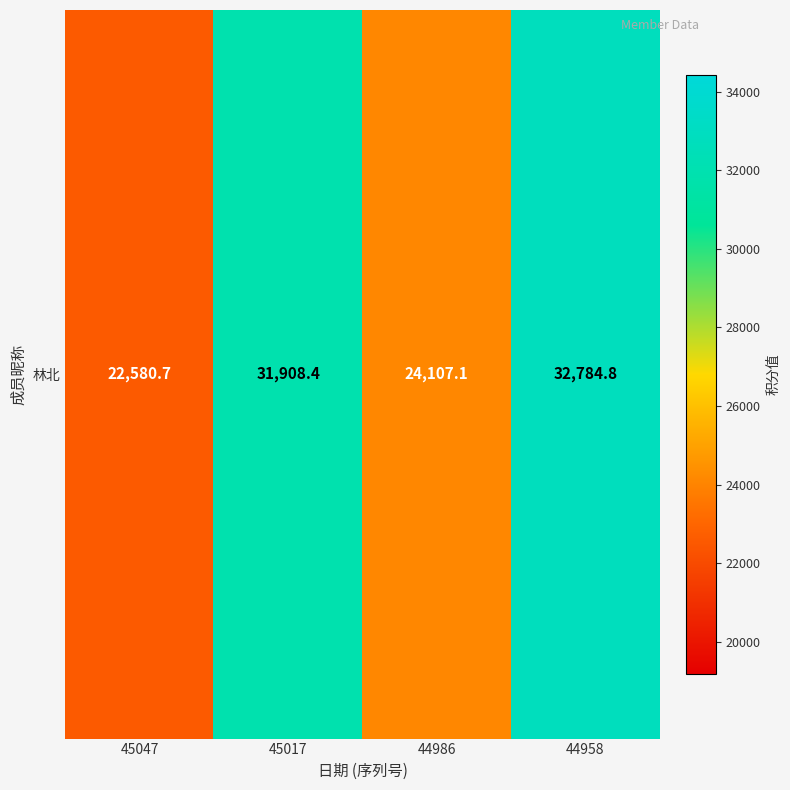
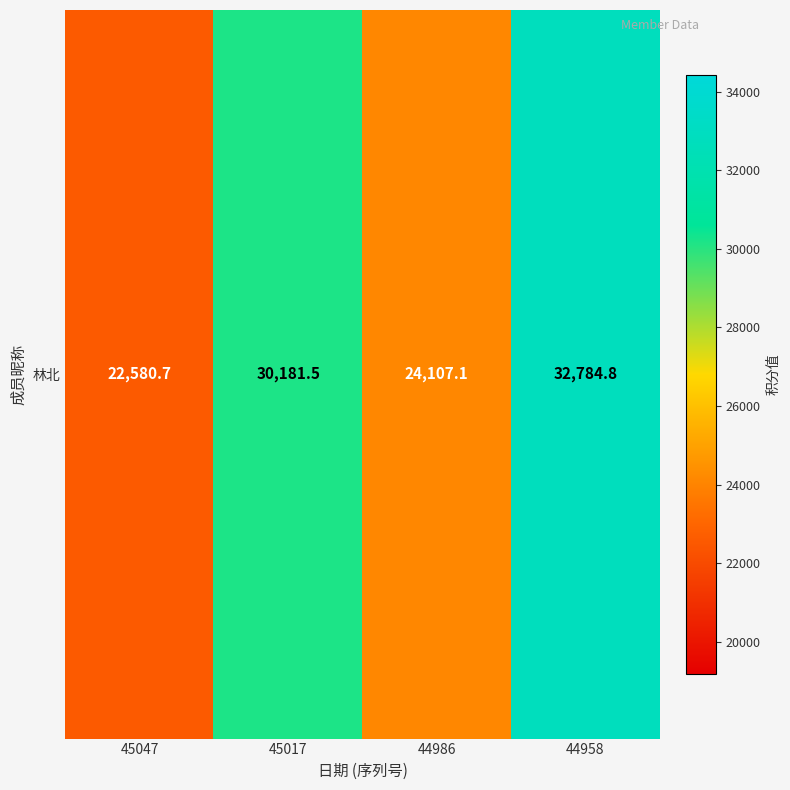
林北, 45017: 31,908.4 -> 30,181.5
